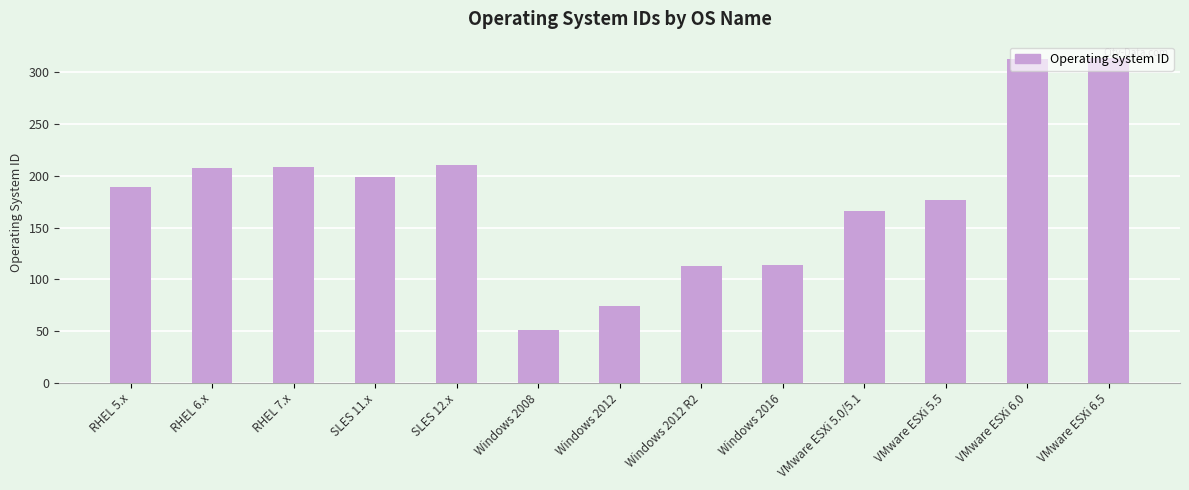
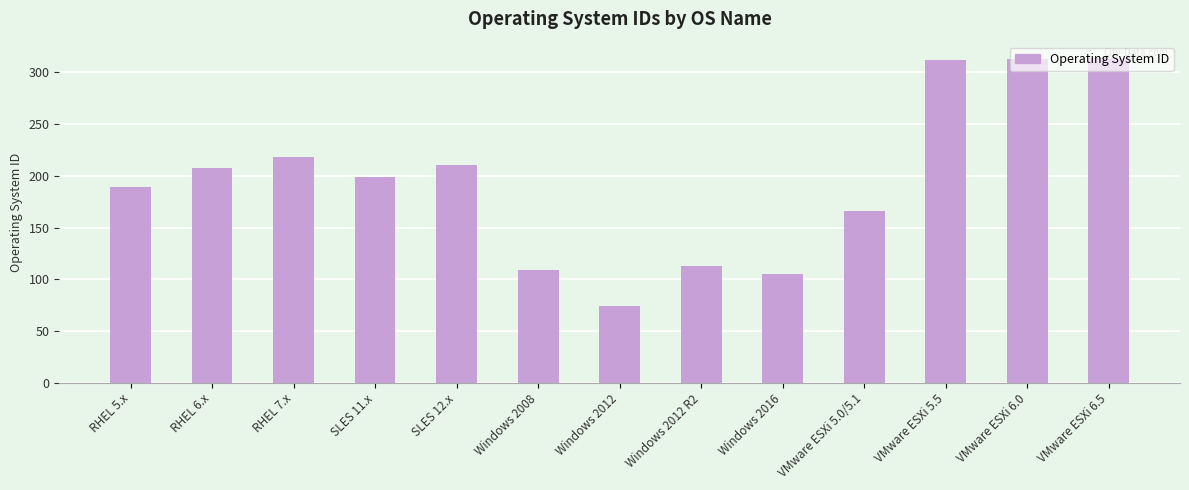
RHEL 7.x: 209 -> 218
Windows 2008: 51 -> 109
Windows 2016: 114 -> 105
VMware ESXi 5.5: 177 -> 312
